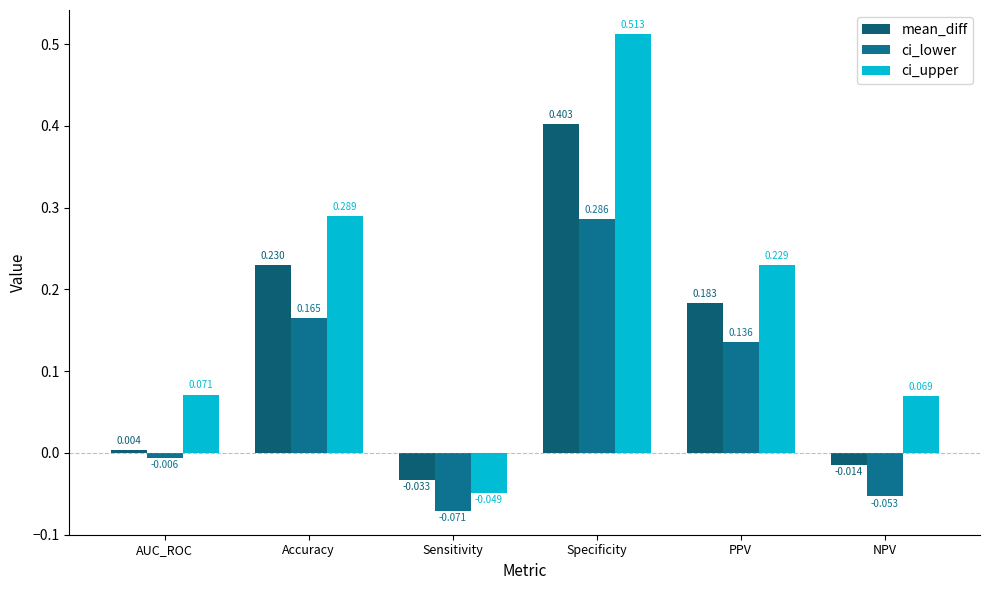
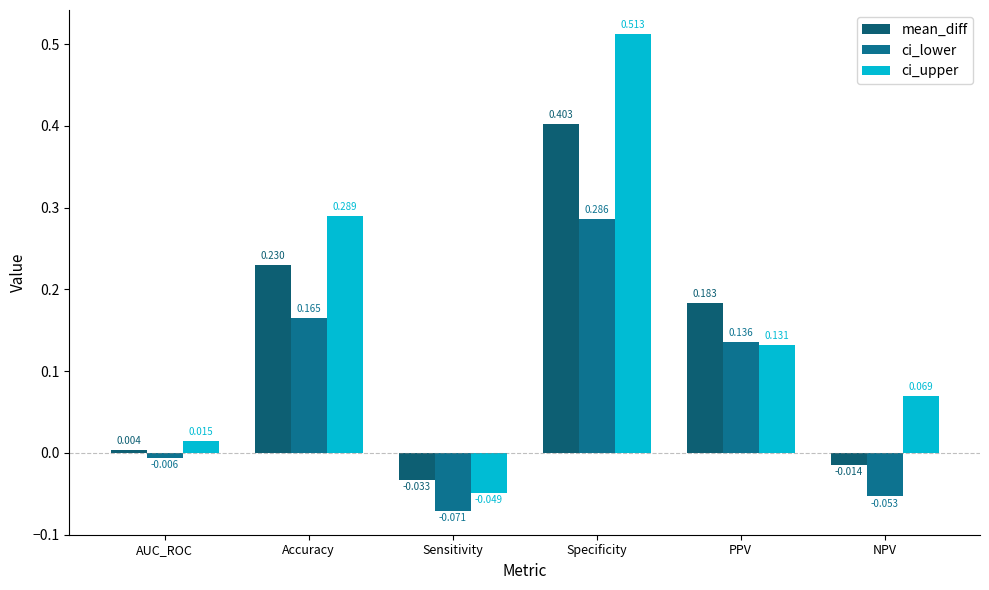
ci_upper, AUC_ROC: 0.071 -> 0.015
ci_upper, PPV: 0.229 -> 0.131
